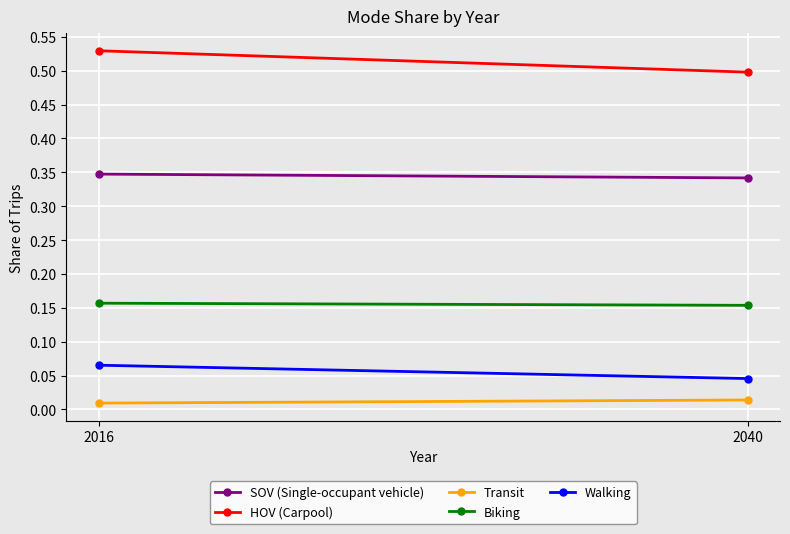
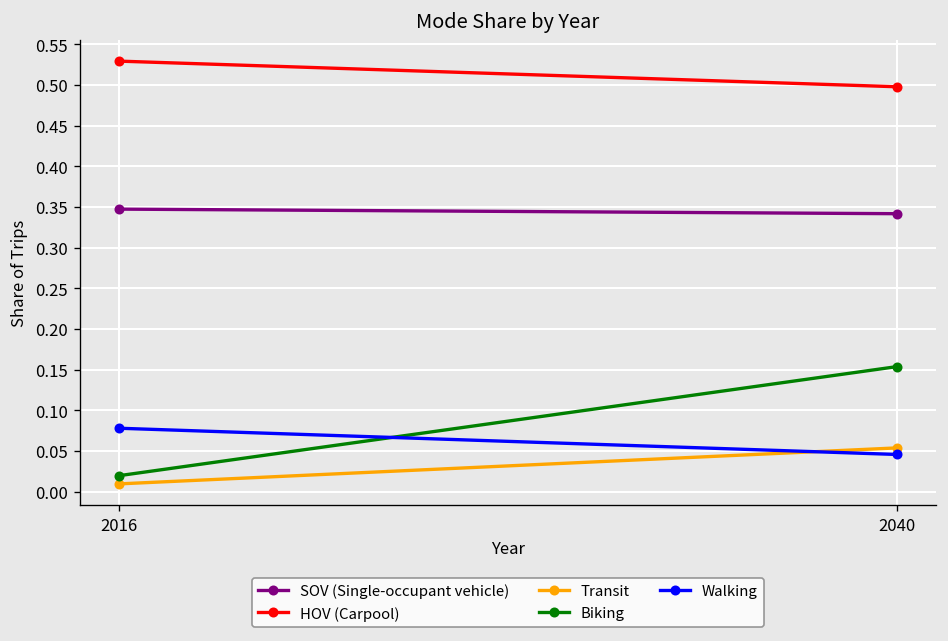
Biking, 2016: 0.16 -> 0.02
Walking, 2016: 0.07 -> 0.08
Transit, 2040: 0.01 -> 0.05
